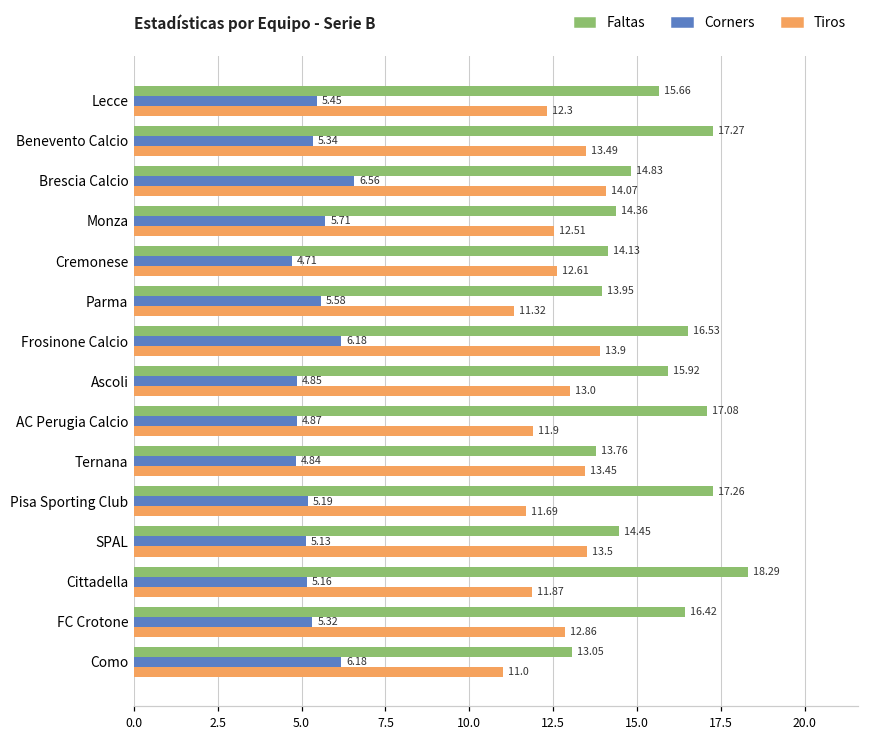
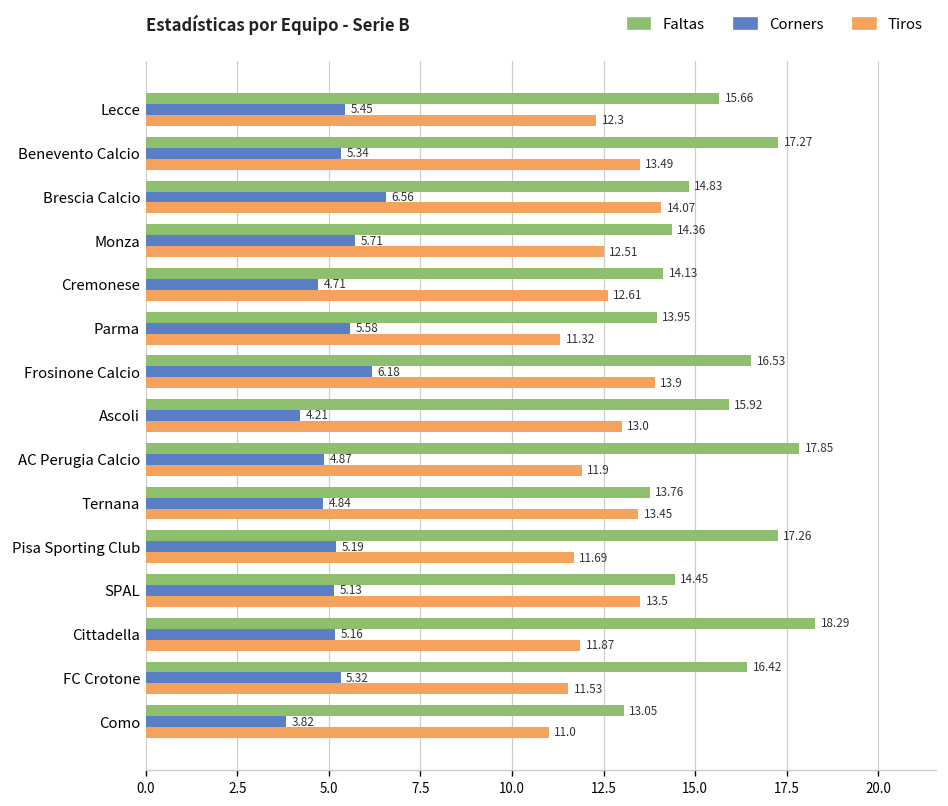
Corners, Ascoli: 4.85 -> 4.21
Faltas, AC Perugia Calcio: 17.08 -> 17.85
Tiros, FC Crotone: 12.86 -> 11.53
Corners, Como: 6.18 -> 3.82
